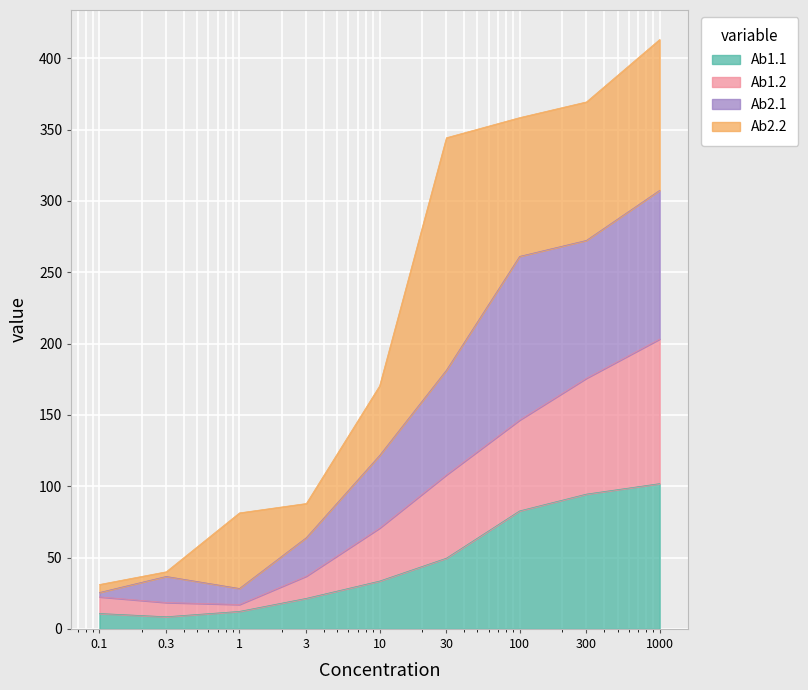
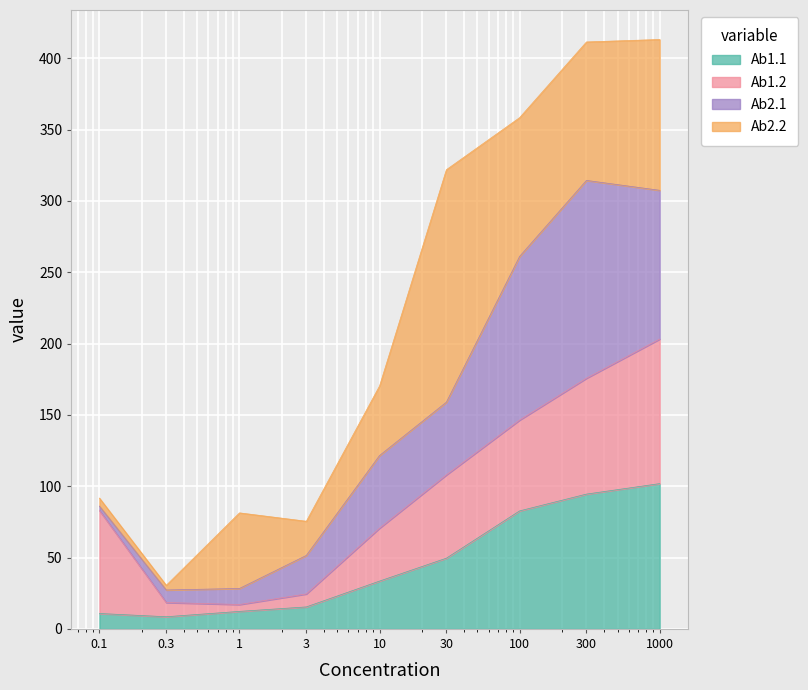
Ab1.2, 0.1: 12 -> 72
Ab2.1, 0.3: 18 -> 9
Ab1.1, 3: 21 -> 15
Ab1.2, 3: 16 -> 9
Ab2.1, 30: 73 -> 51
Ab2.1, 300: 97 -> 139
